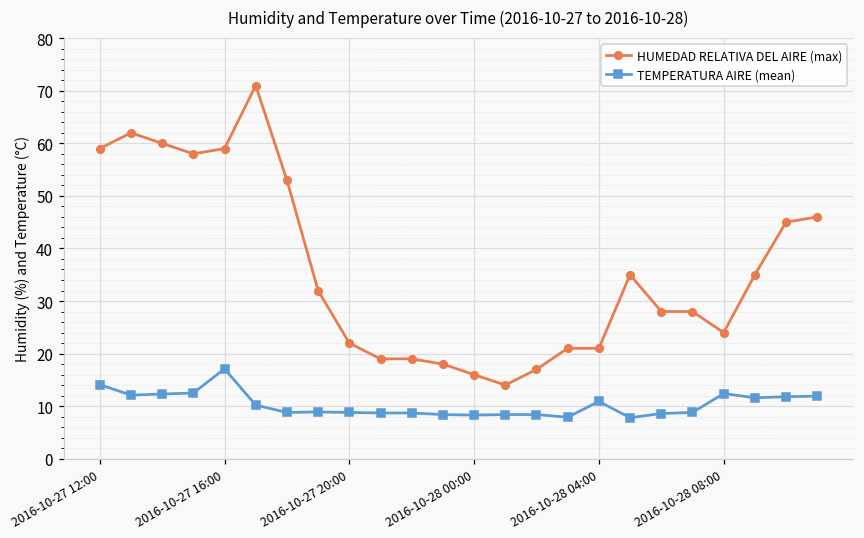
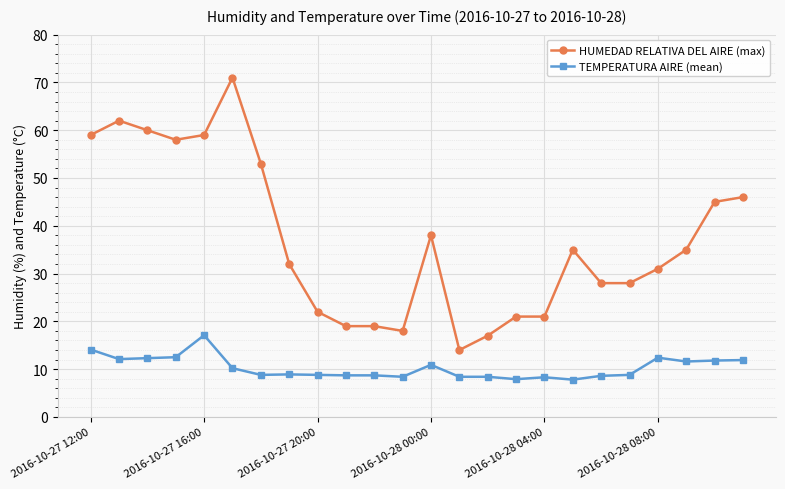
HUMEDAD RELATIVA DEL AIRE (max), 2016-10-28 00:00: 16 -> 38
TEMPERATURA AIRE (mean), 2016-10-28 00:00: 8 -> 11
TEMPERATURA AIRE (mean), 2016-10-28 04:00: 11 -> 8
HUMEDAD RELATIVA DEL AIRE (max), 2016-10-28 08:00: 24 -> 31
